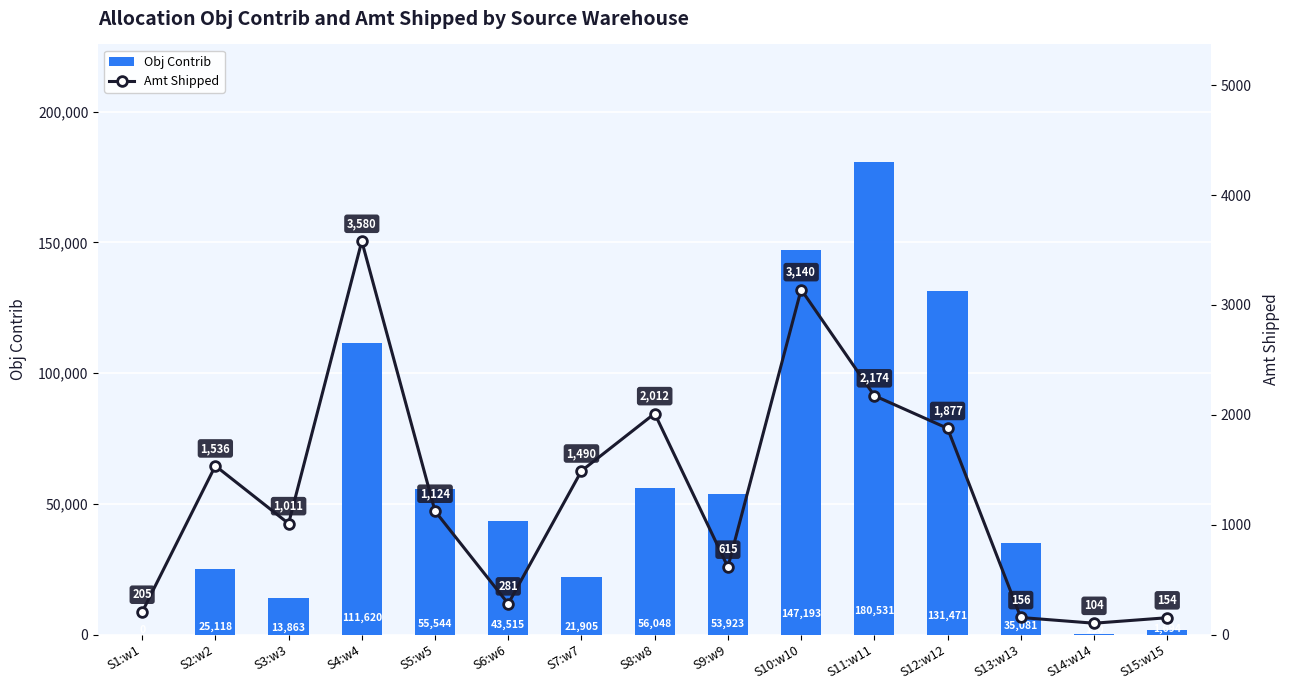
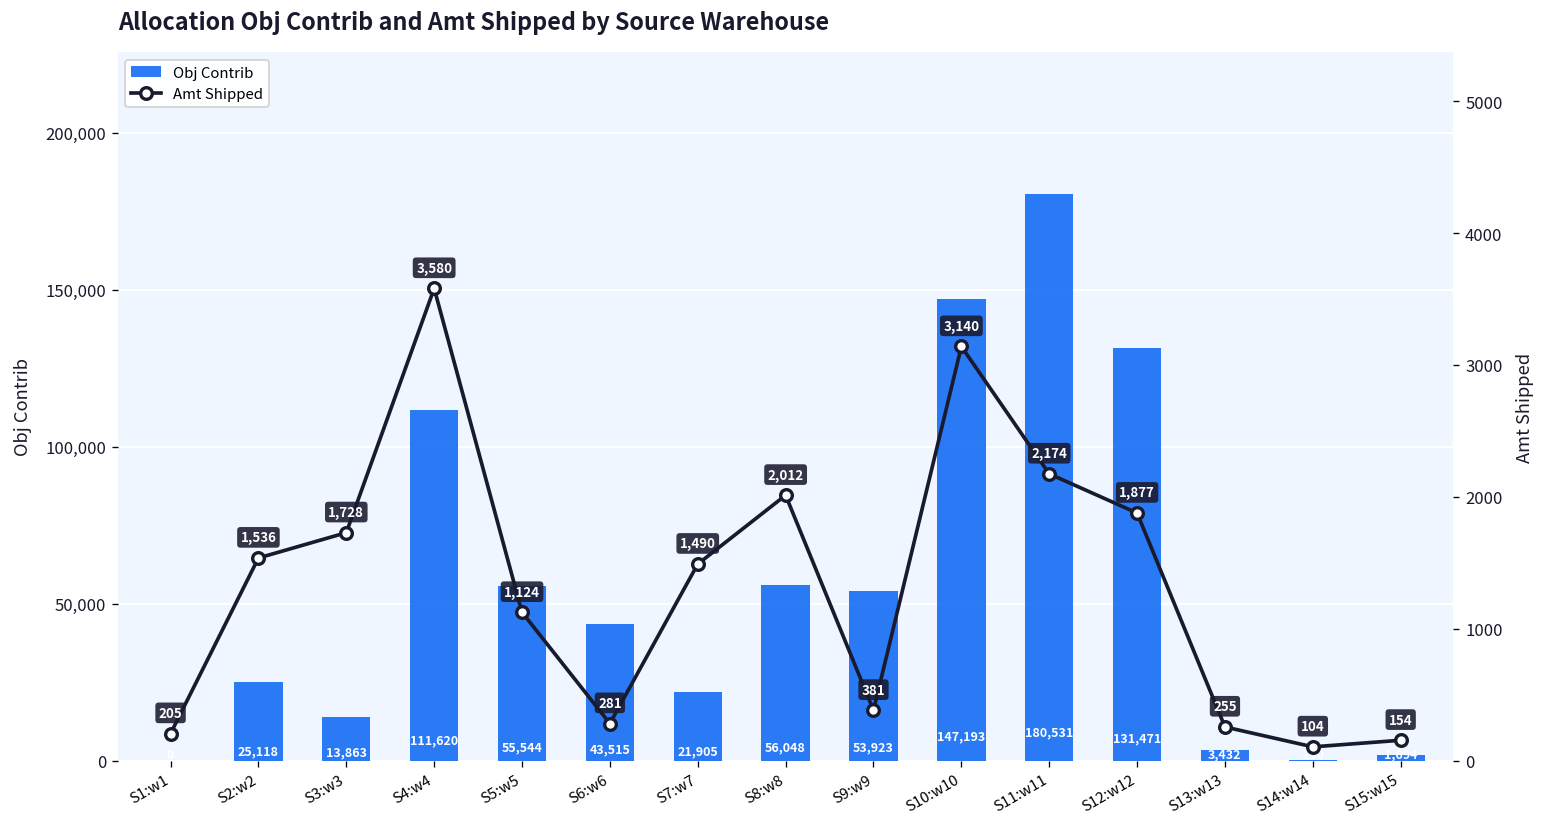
Obj Contrib, S13:w13: 35,081 -> 3,432
Amt Shipped, S3:w3: 1,011 -> 1,728
Amt Shipped, S9:w9: 615 -> 381
Amt Shipped, S13:w13: 156 -> 255
